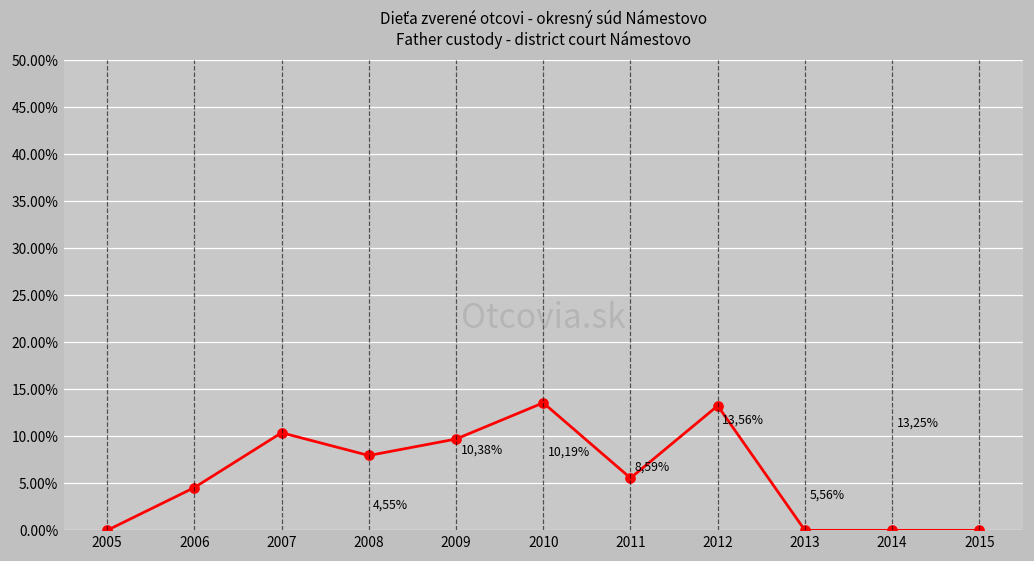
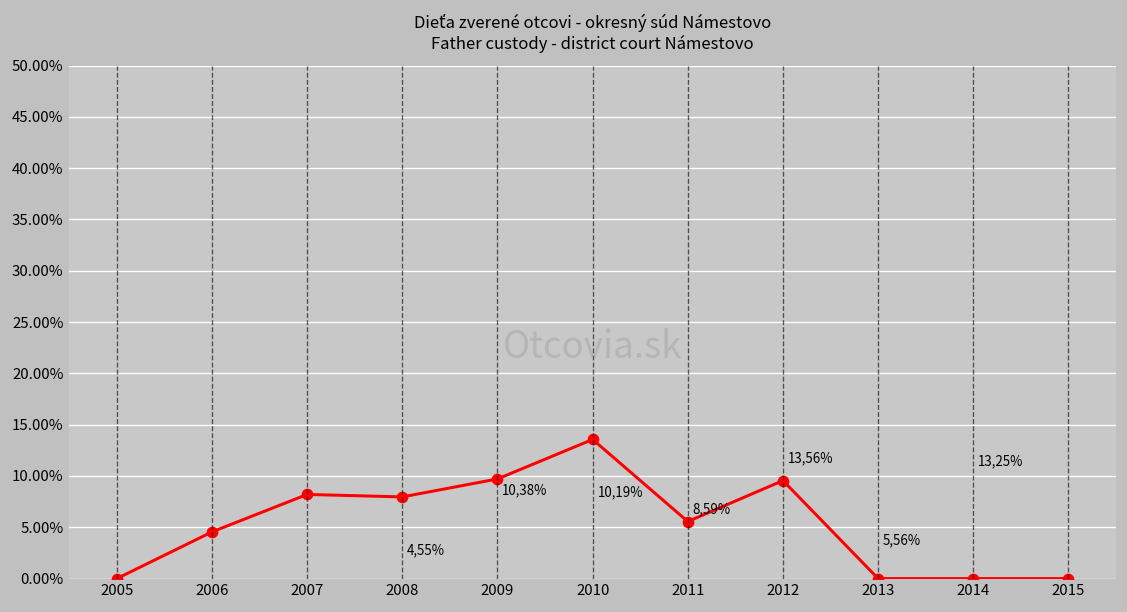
2007: 10% -> 8%
2012: 13% -> 10%
